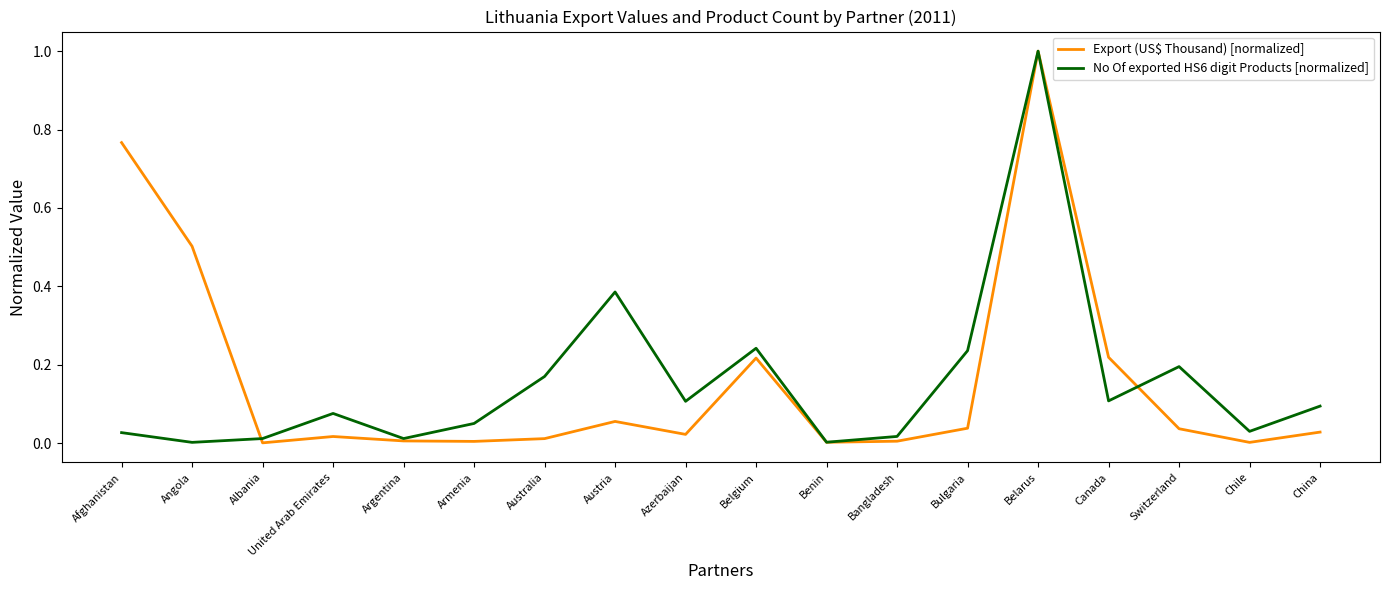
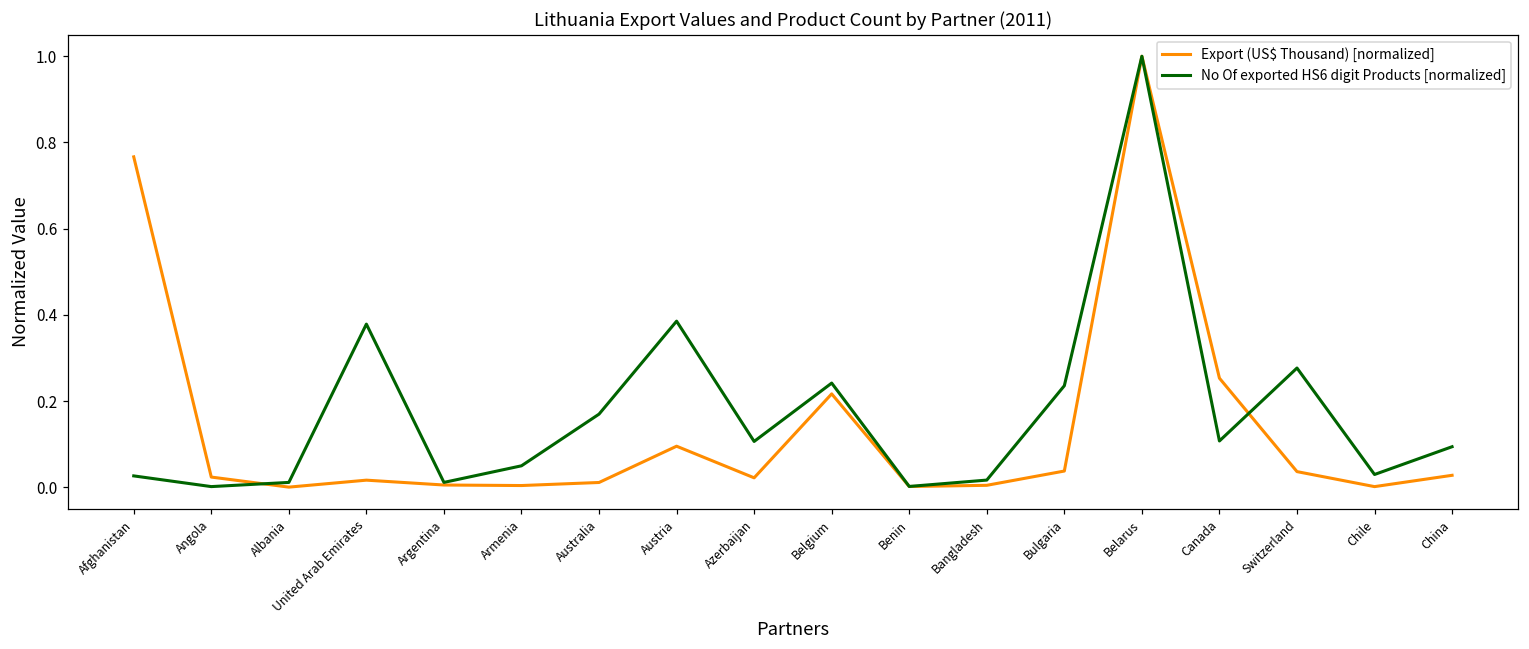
Export (US$ Thousand) [normalized], Angola: 0.50 -> 0.02
No Of exported HS6 digit Products [normalized], United Arab Emirates: 0.08 -> 0.38
Export (US$ Thousand) [normalized], Austria: 0.06 -> 0.10
Export (US$ Thousand) [normalized], Canada: 0.22 -> 0.25
No Of exported HS6 digit Products [normalized], Switzerland: 0.20 -> 0.28
